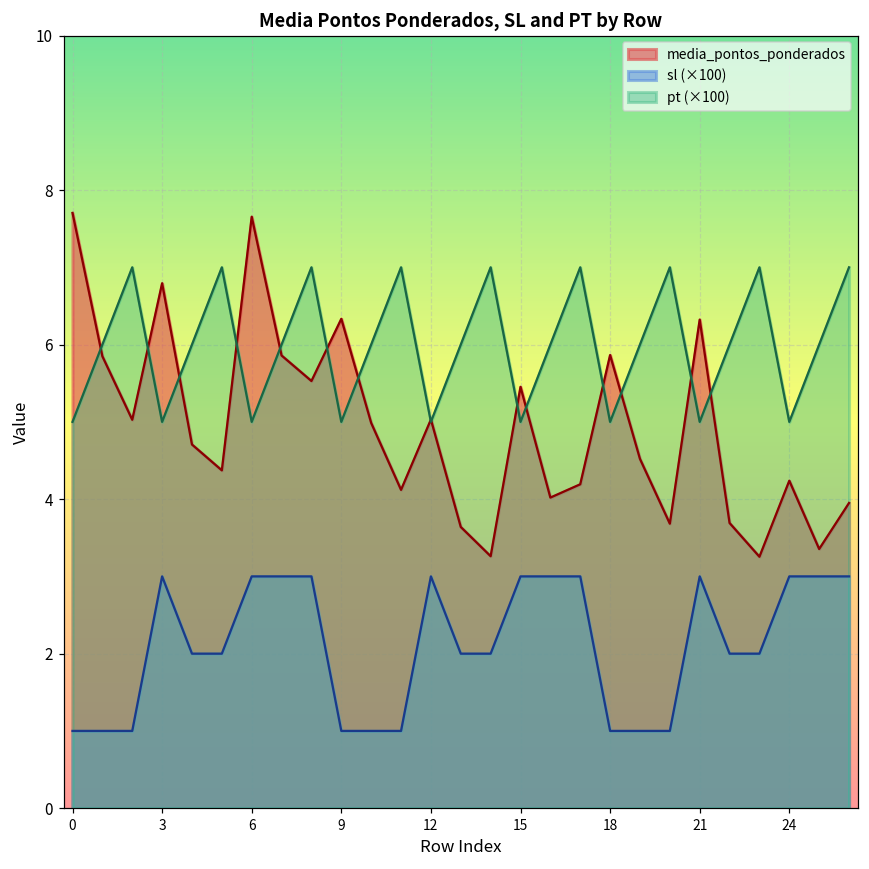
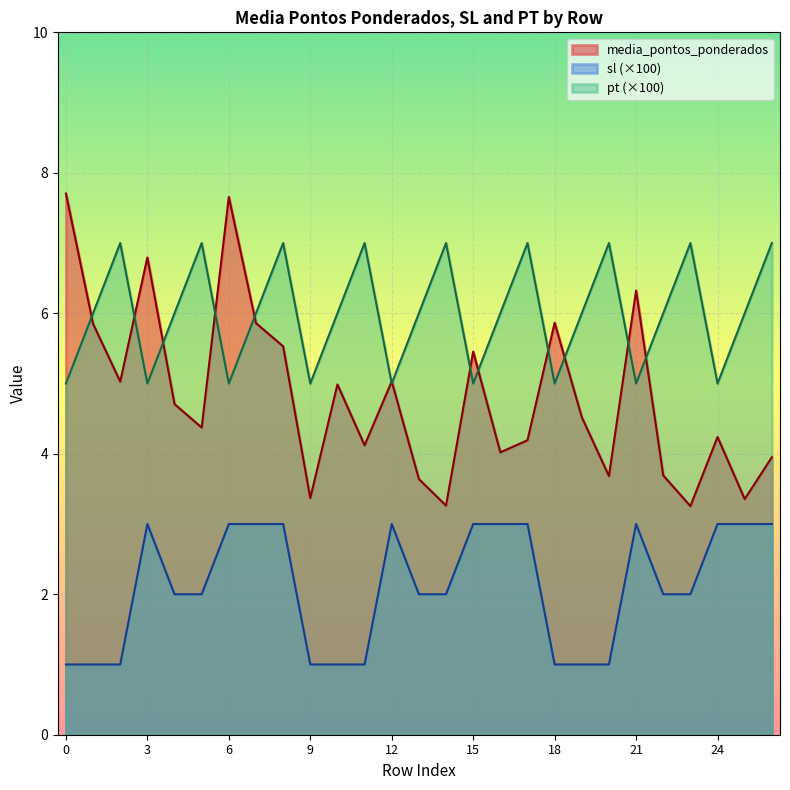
media_pontos_ponderados, 9: 6.3 -> 3.4
